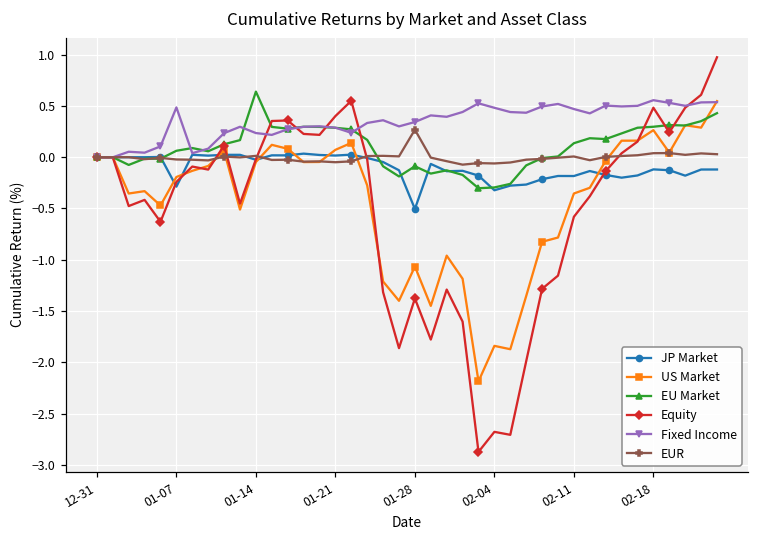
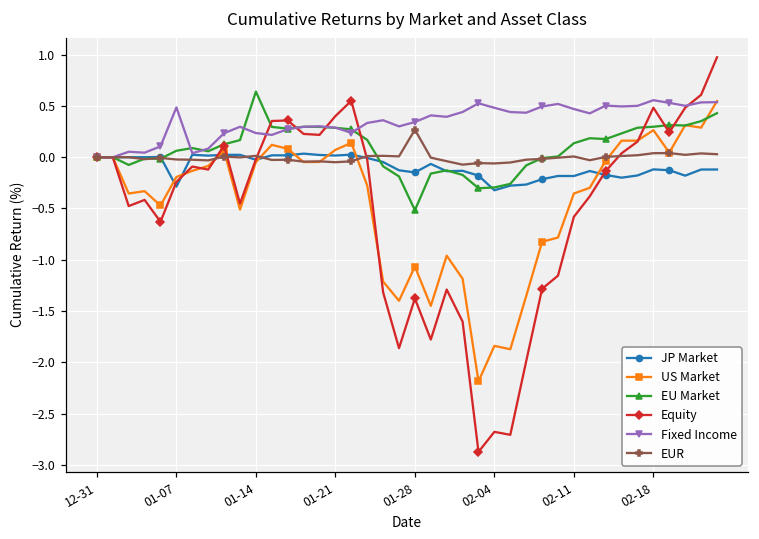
JP Market, 01-28: -0.5 -> -0.1
EU Market, 01-28: -0.1 -> -0.5
